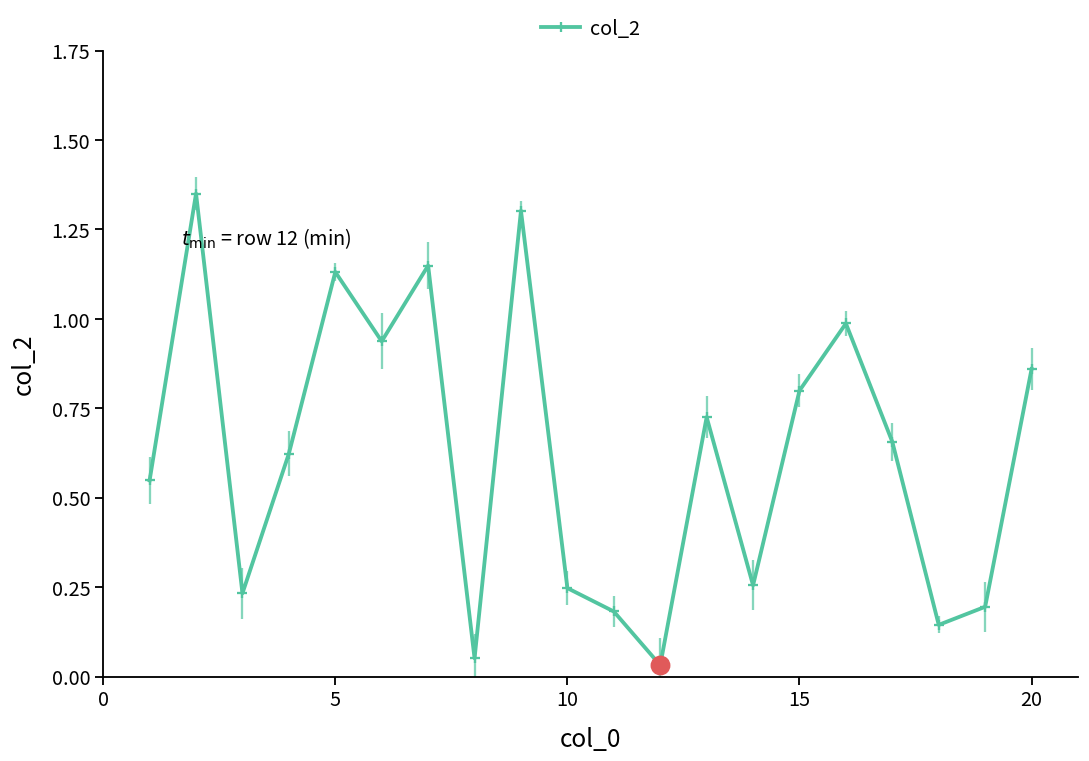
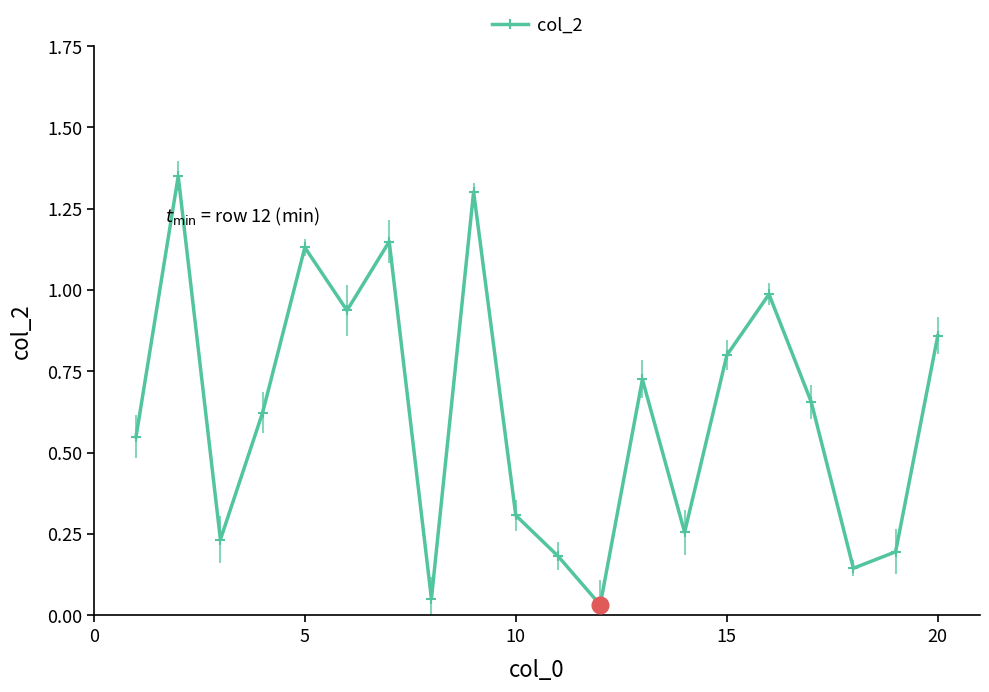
col_2, 10: 0.25 -> 0.31
